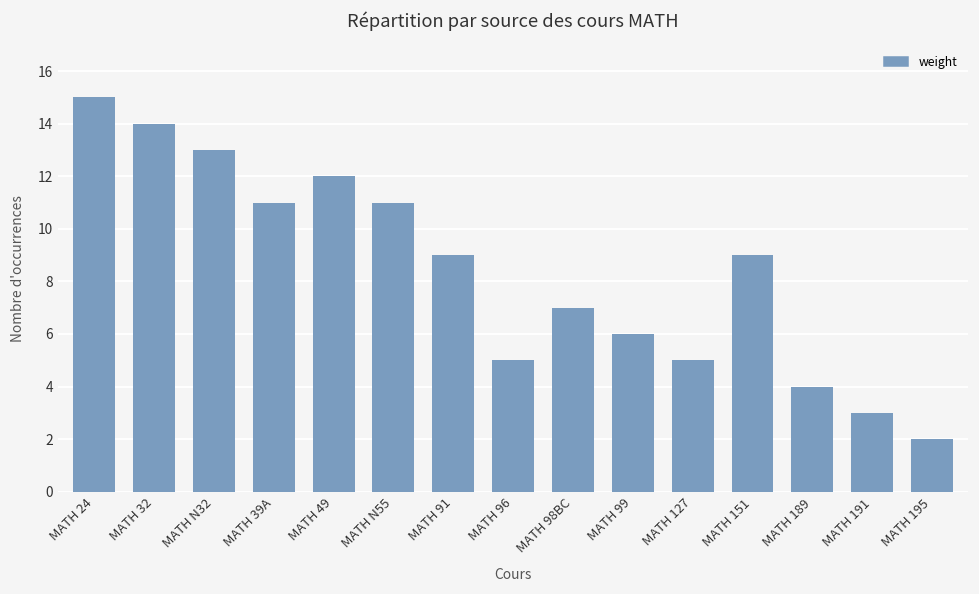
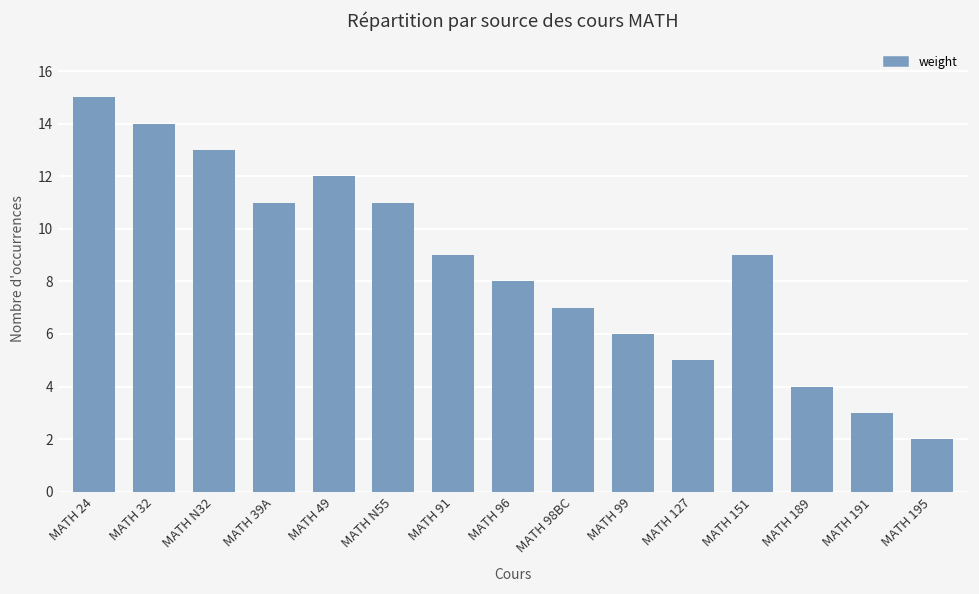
MATH 96: 5 -> 8
